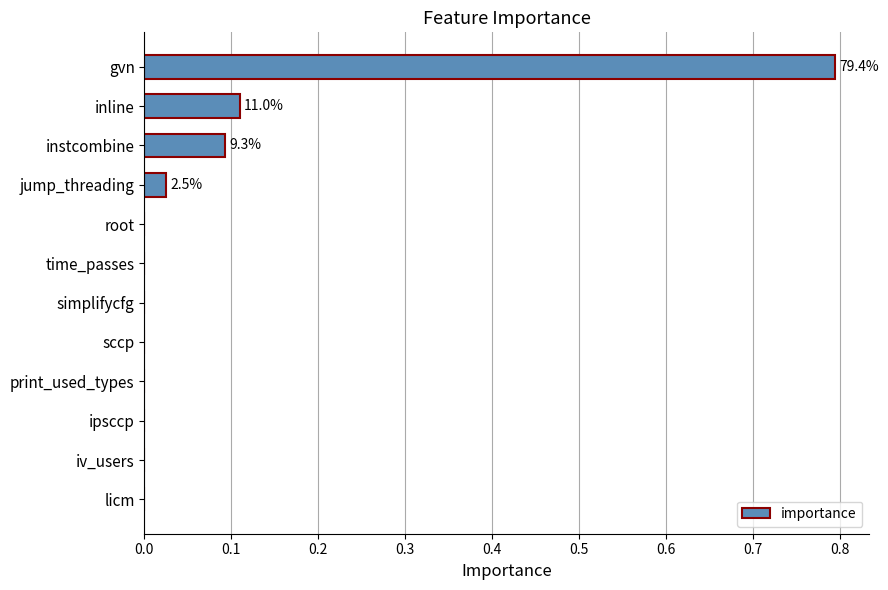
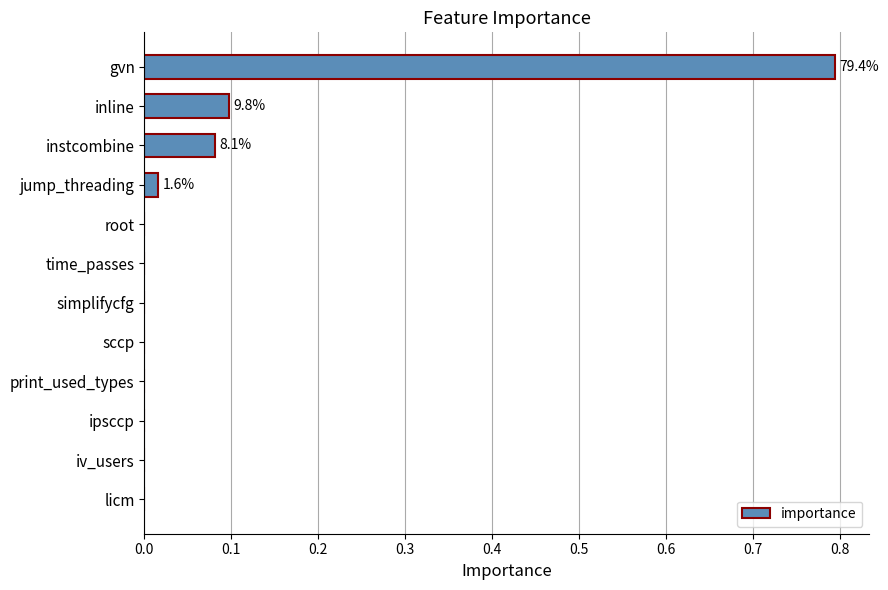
inline: 11.0% -> 9.8%
instcombine: 9.3% -> 8.1%
jump_threading: 2.5% -> 1.6%
